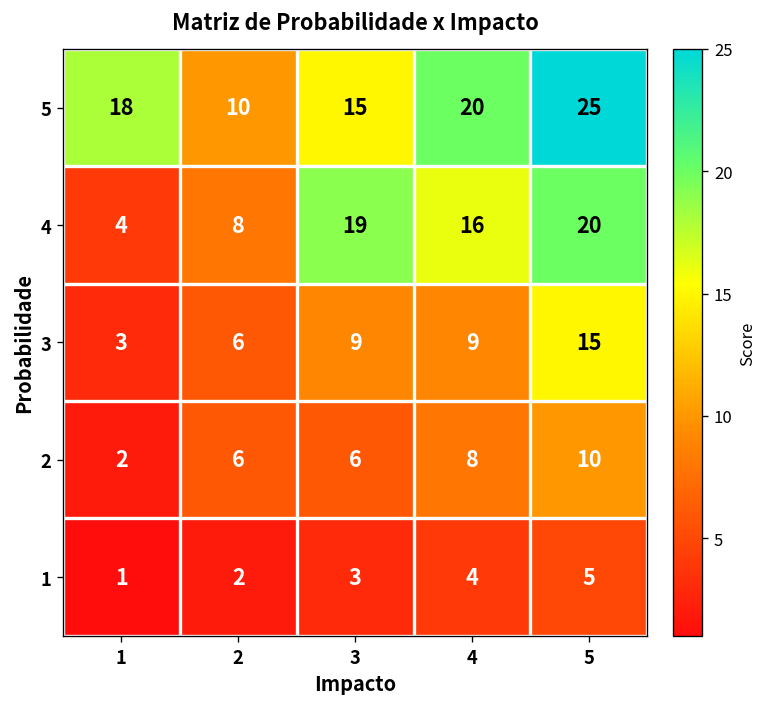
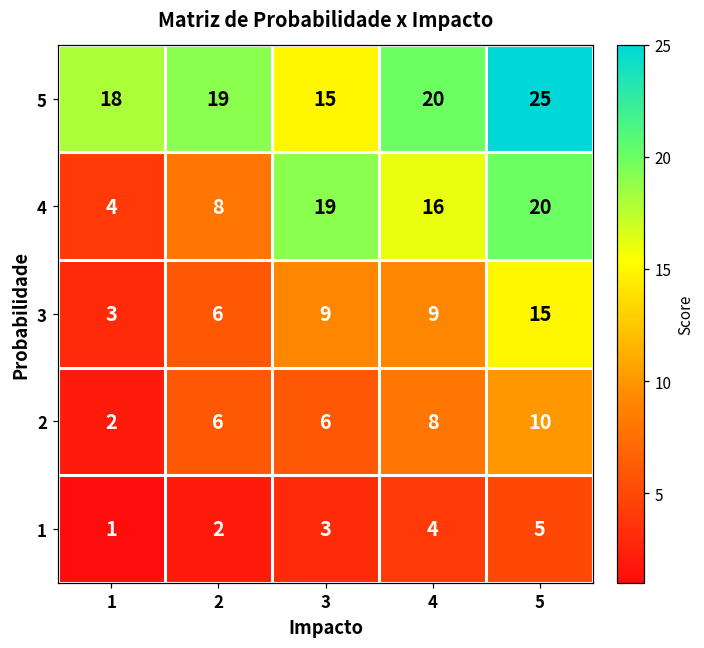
5, 2: 10 -> 19
